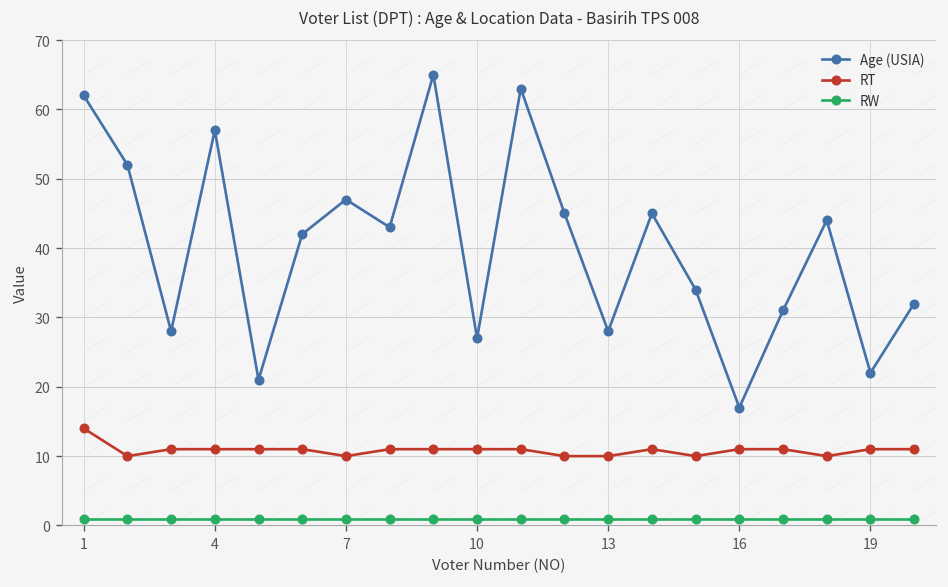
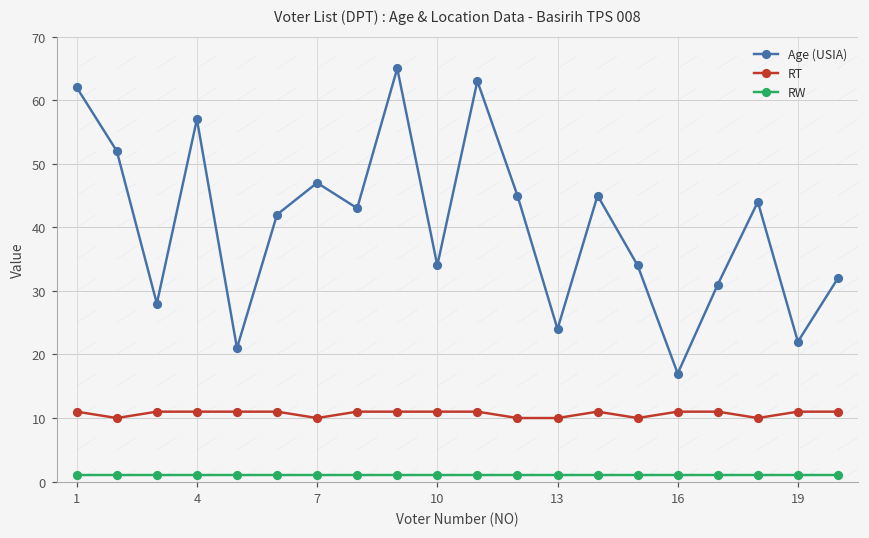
RT, 1: 14 -> 11
Age (USIA), 10: 27 -> 34
Age (USIA), 13: 28 -> 24
